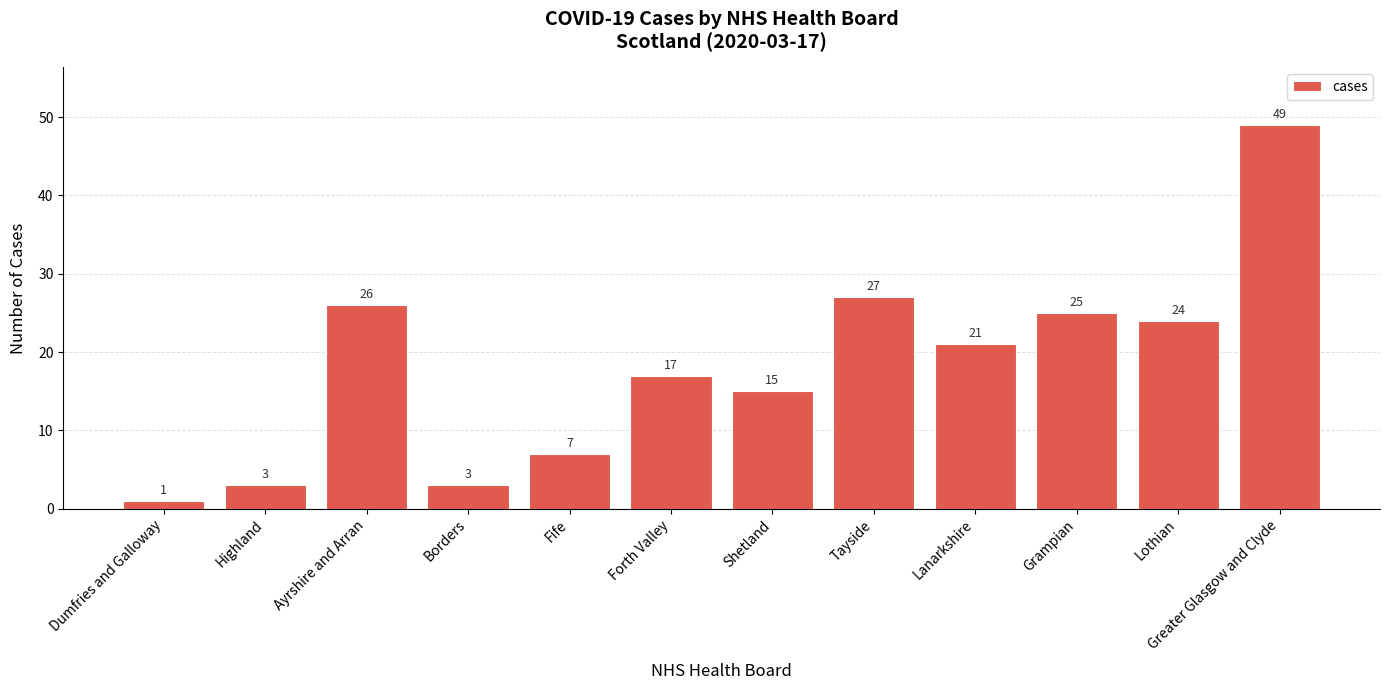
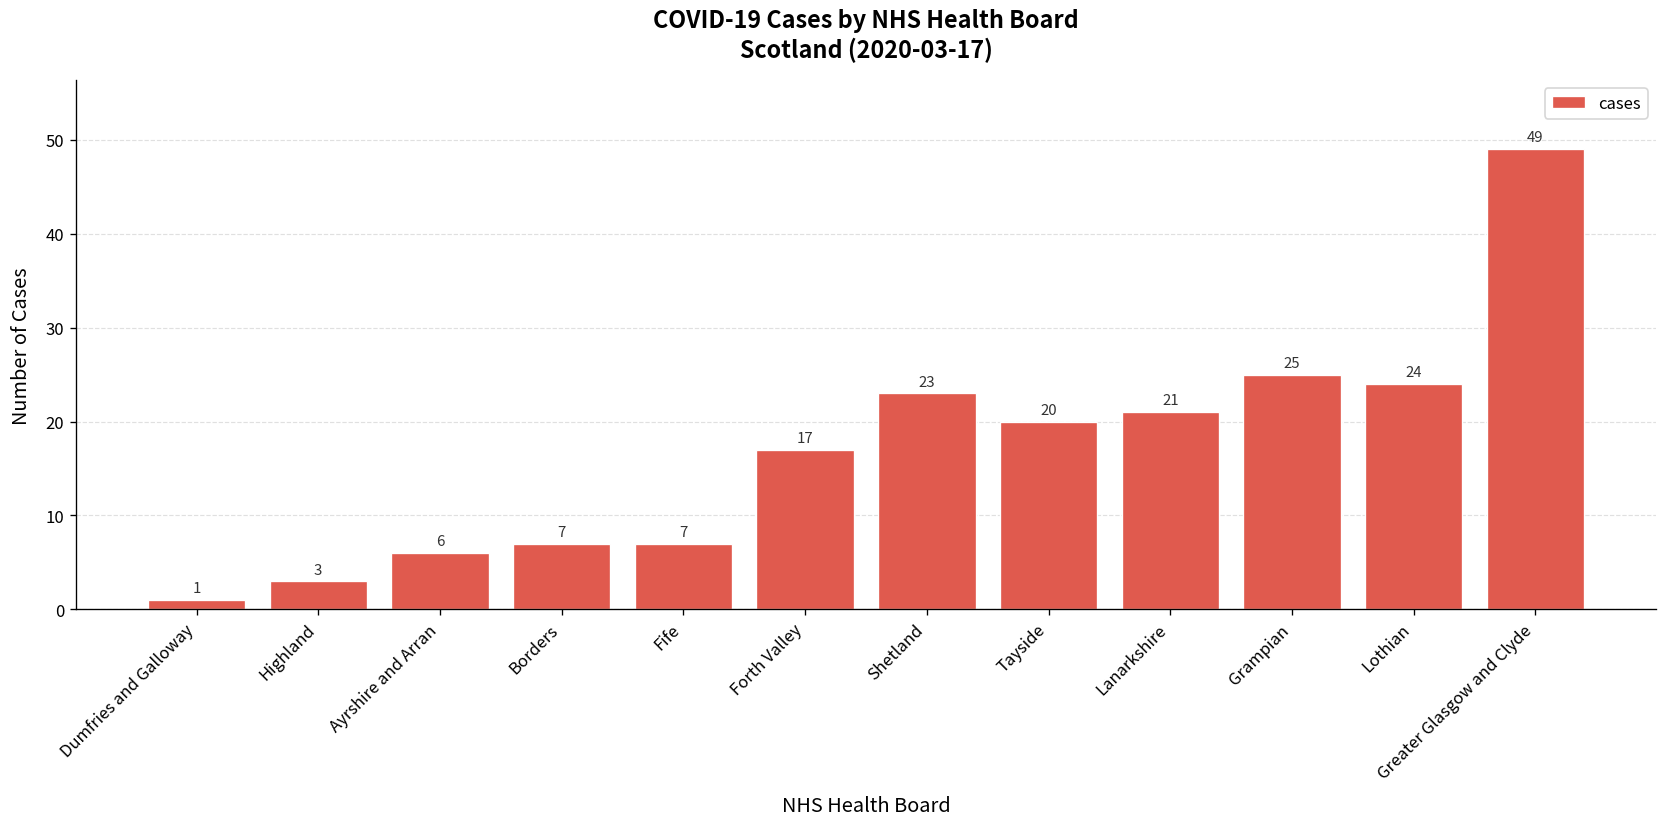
Ayrshire and Arran: 26 -> 6
Borders: 3 -> 7
Shetland: 15 -> 23
Tayside: 27 -> 20
